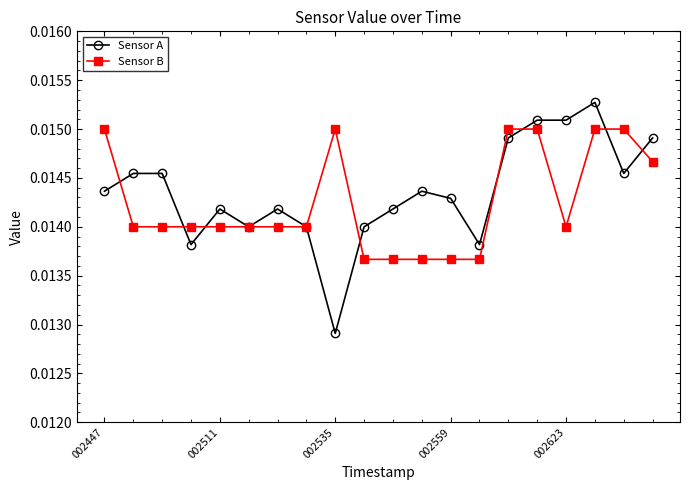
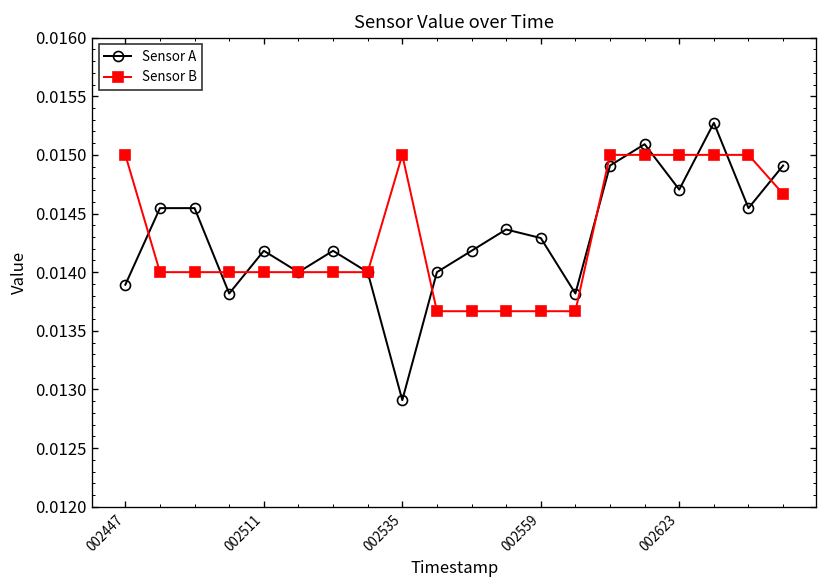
Sensor A, 002447: 0.0144 -> 0.0139
Sensor A, 002623: 0.0151 -> 0.0147
Sensor B, 002623: 0.014 -> 0.015
